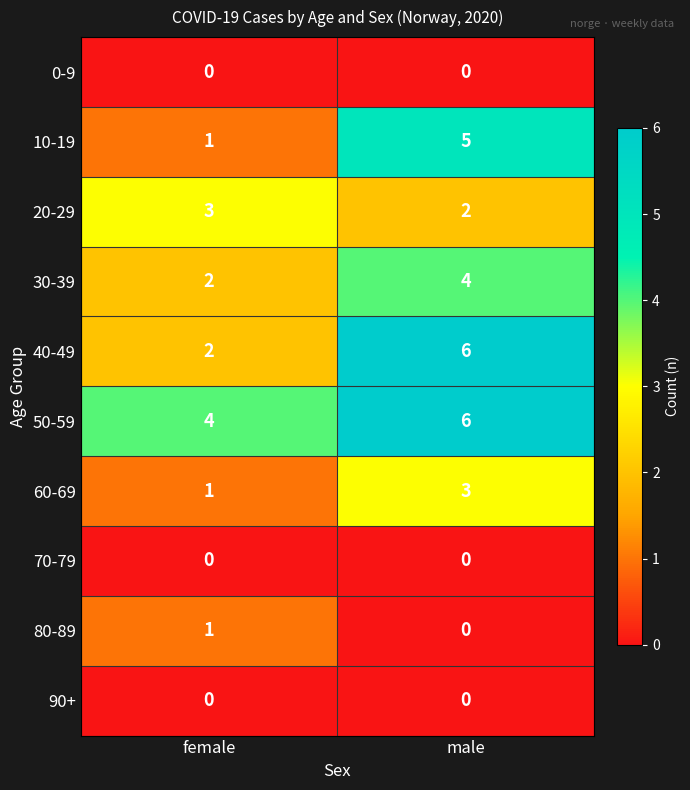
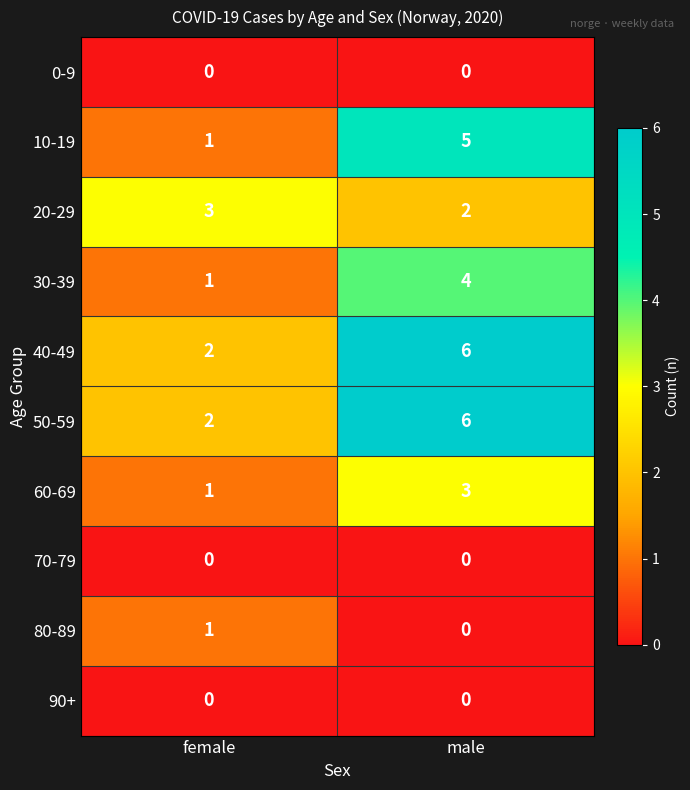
30-39, female: 2 -> 1
50-59, female: 4 -> 2
